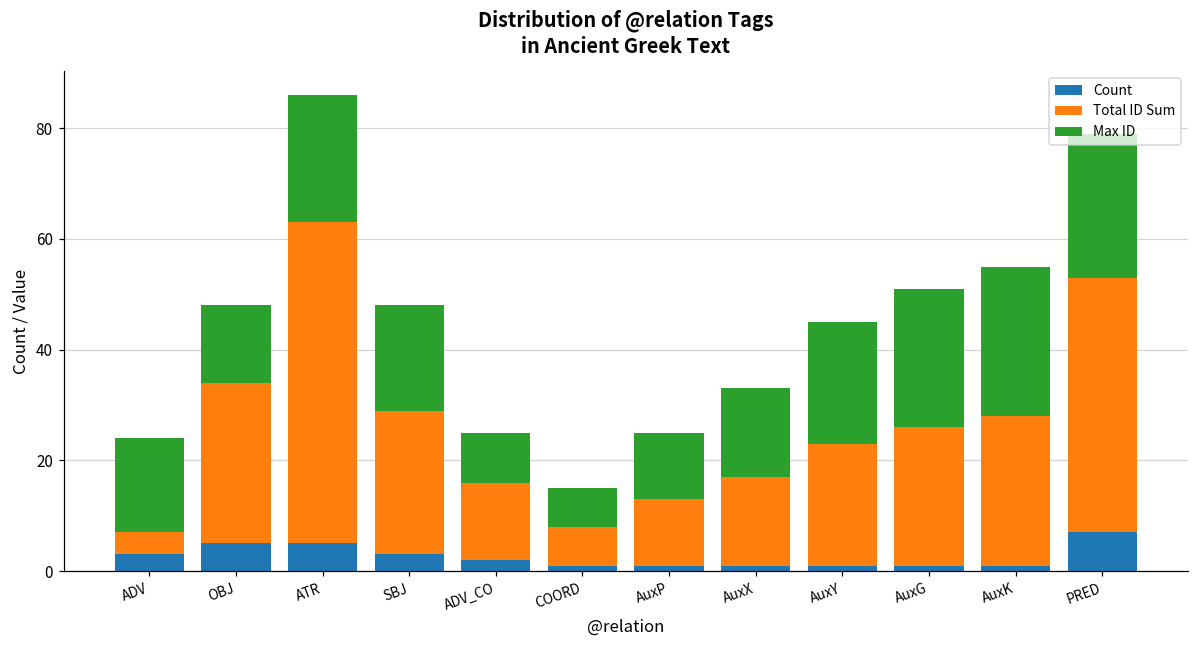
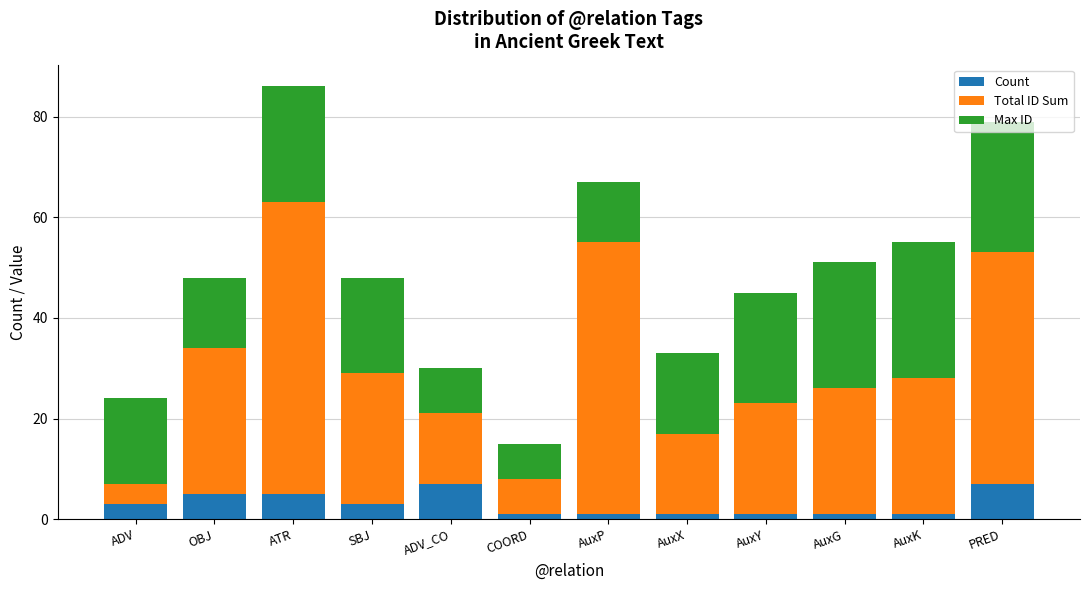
Count, ADV_CO: 2 -> 7
Total ID Sum, AuxP: 12 -> 54
